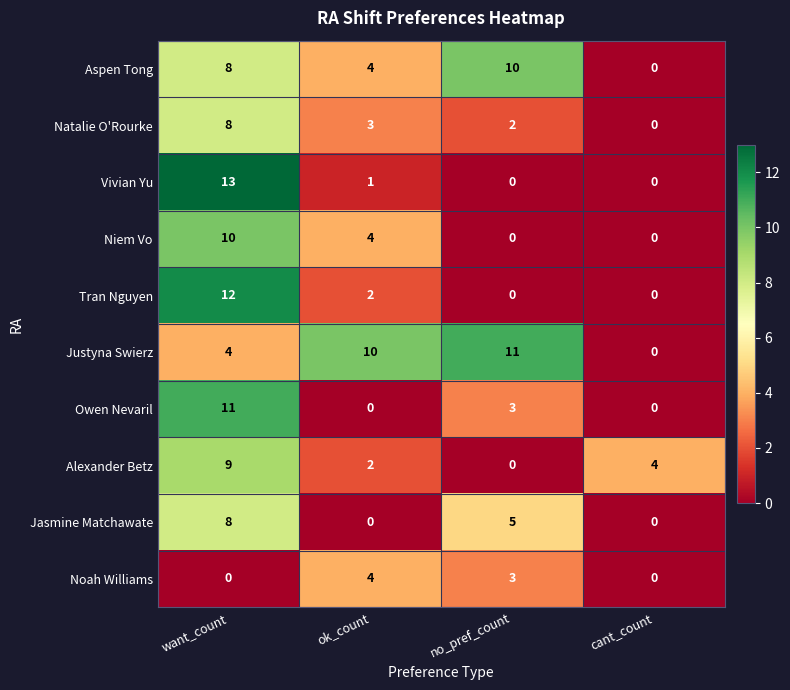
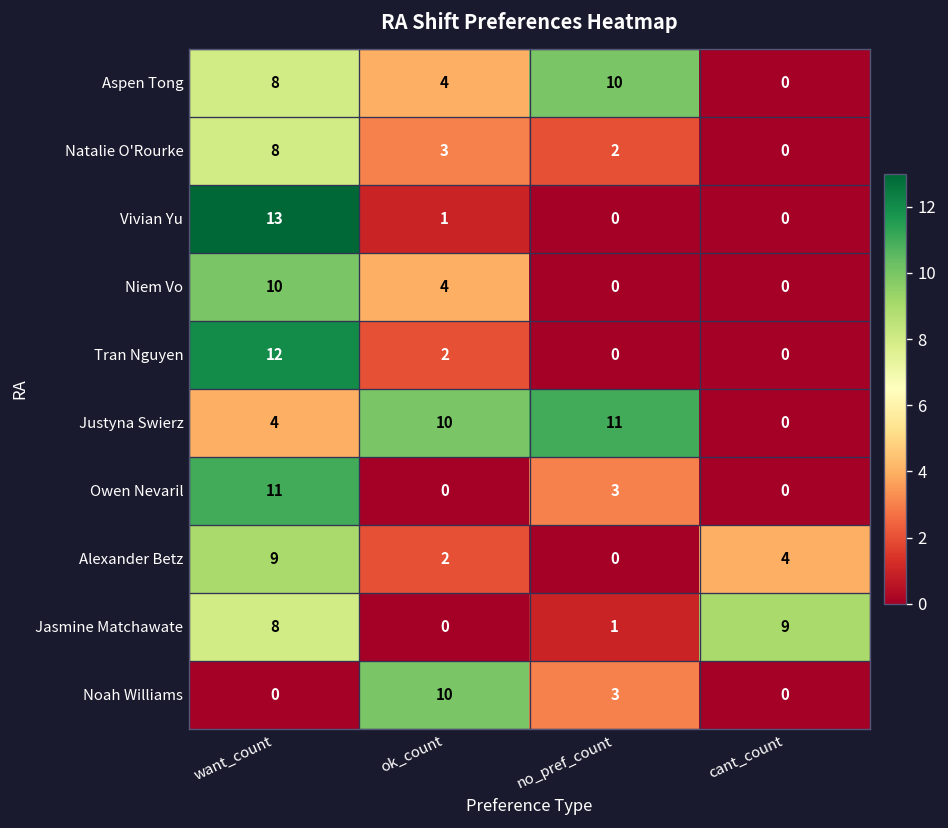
Jasmine Matchawate, no_pref_count: 5 -> 1
Jasmine Matchawate, cant_count: 0 -> 9
Noah Williams, ok_count: 4 -> 10
